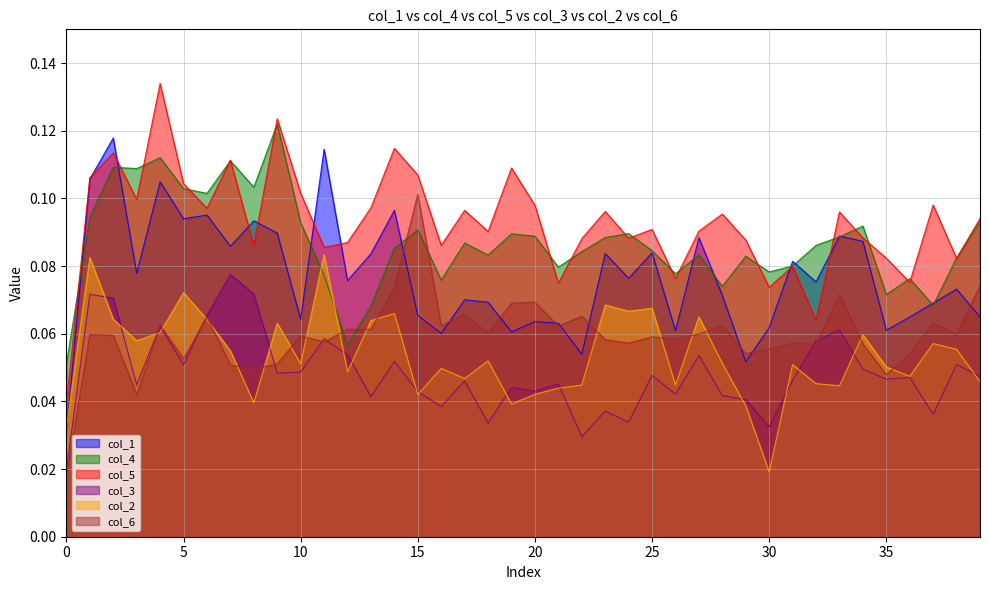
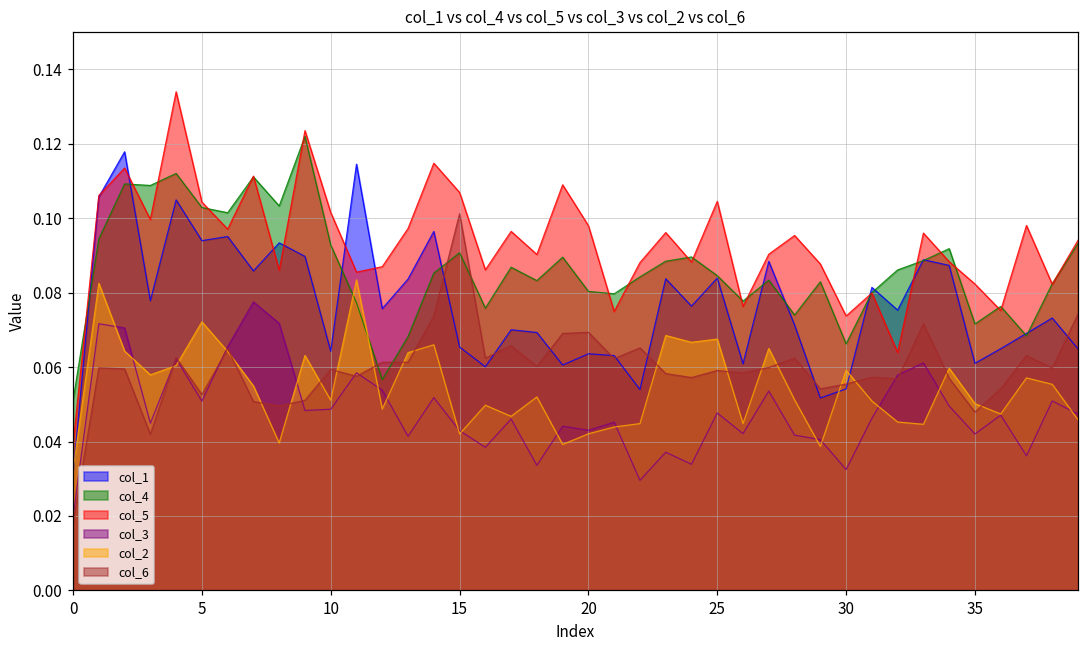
col_4, 20: 0.089 -> 0.080
col_5, 25: 0.091 -> 0.105
col_1, 30: 0.062 -> 0.054
col_4, 30: 0.078 -> 0.066
col_2, 30: 0.019 -> 0.059
col_3, 35: 0.047 -> 0.042
